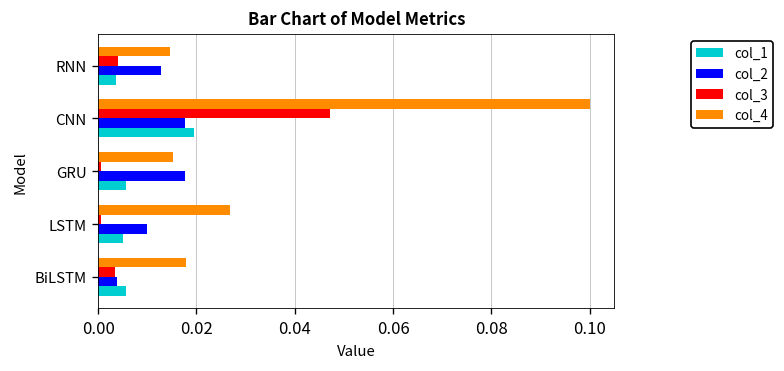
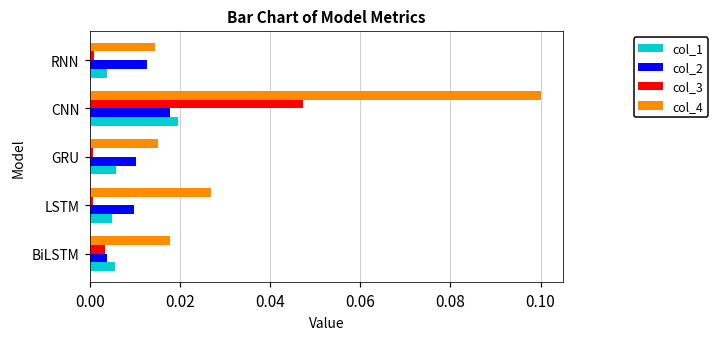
col_3, RNN: 0.004 -> 0.001
col_2, GRU: 0.018 -> 0.010
